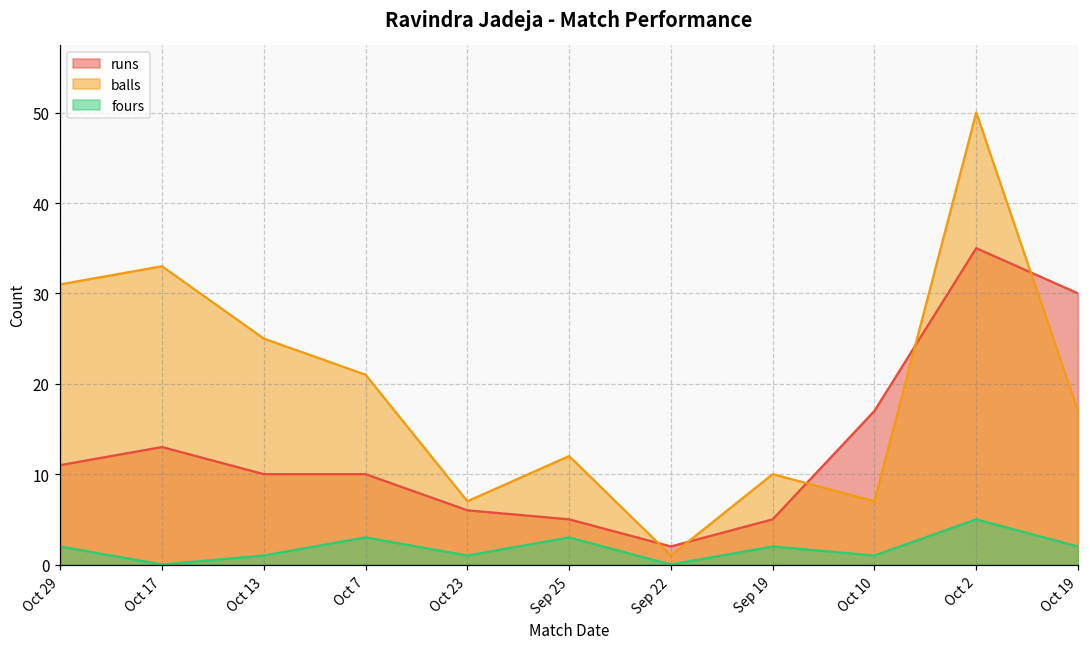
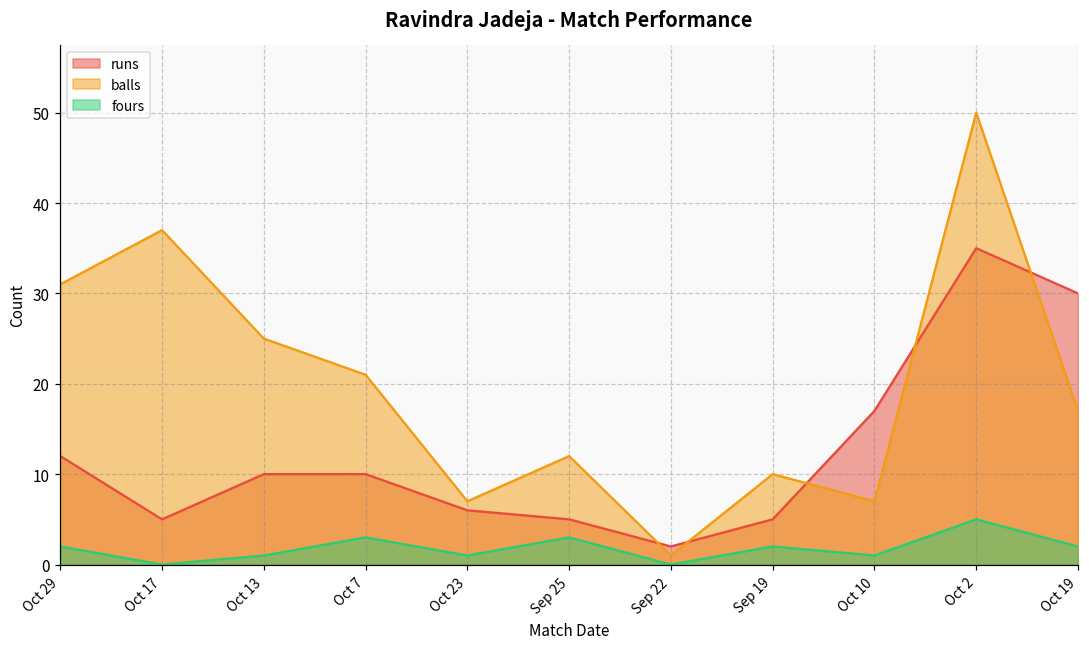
runs, Oct 29: 11 -> 12
runs, Oct 17: 13 -> 5
balls, Oct 17: 33 -> 37
